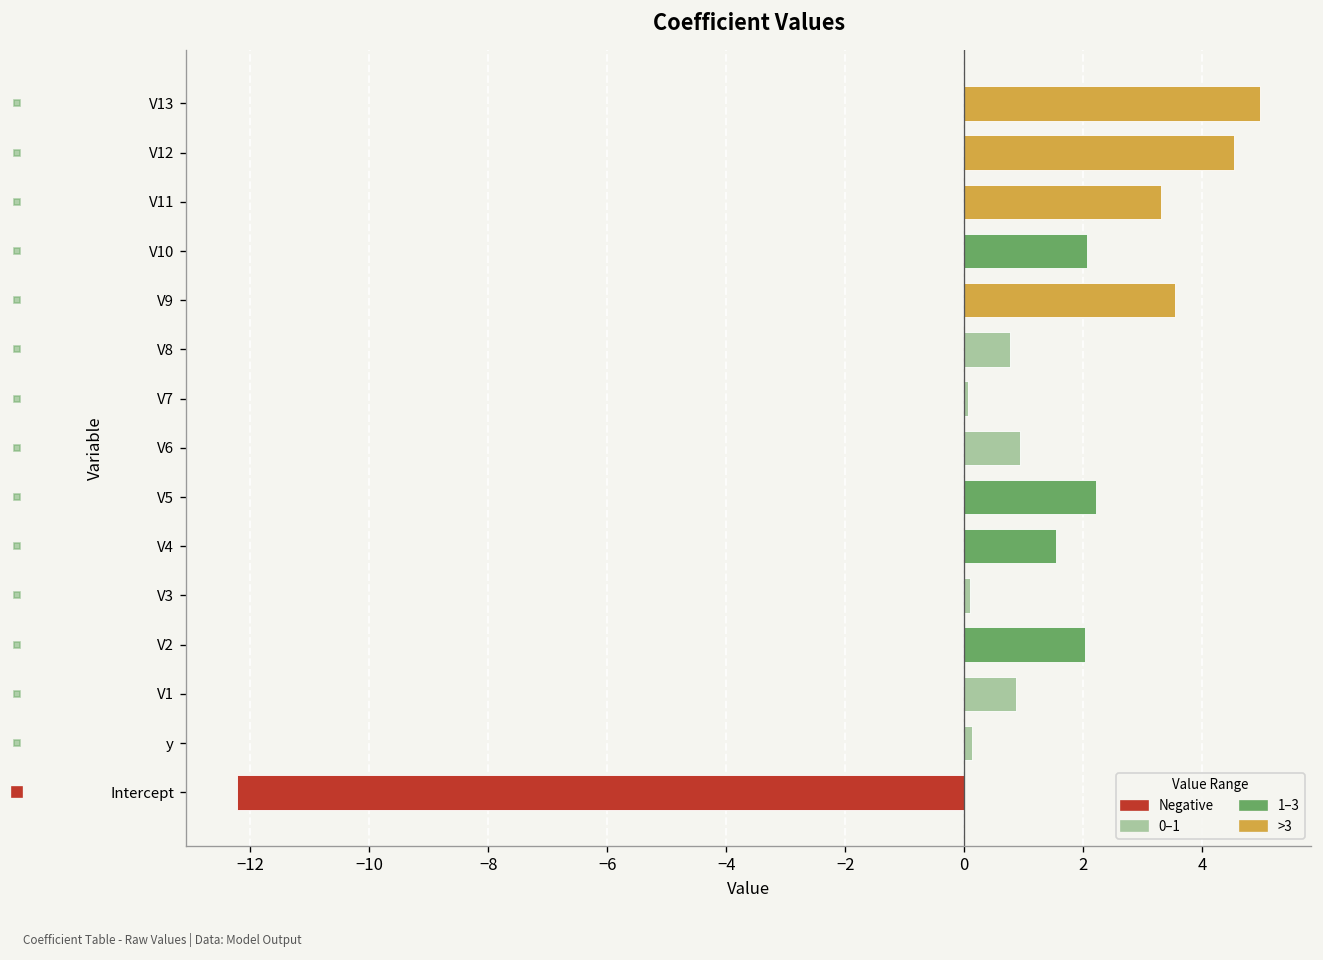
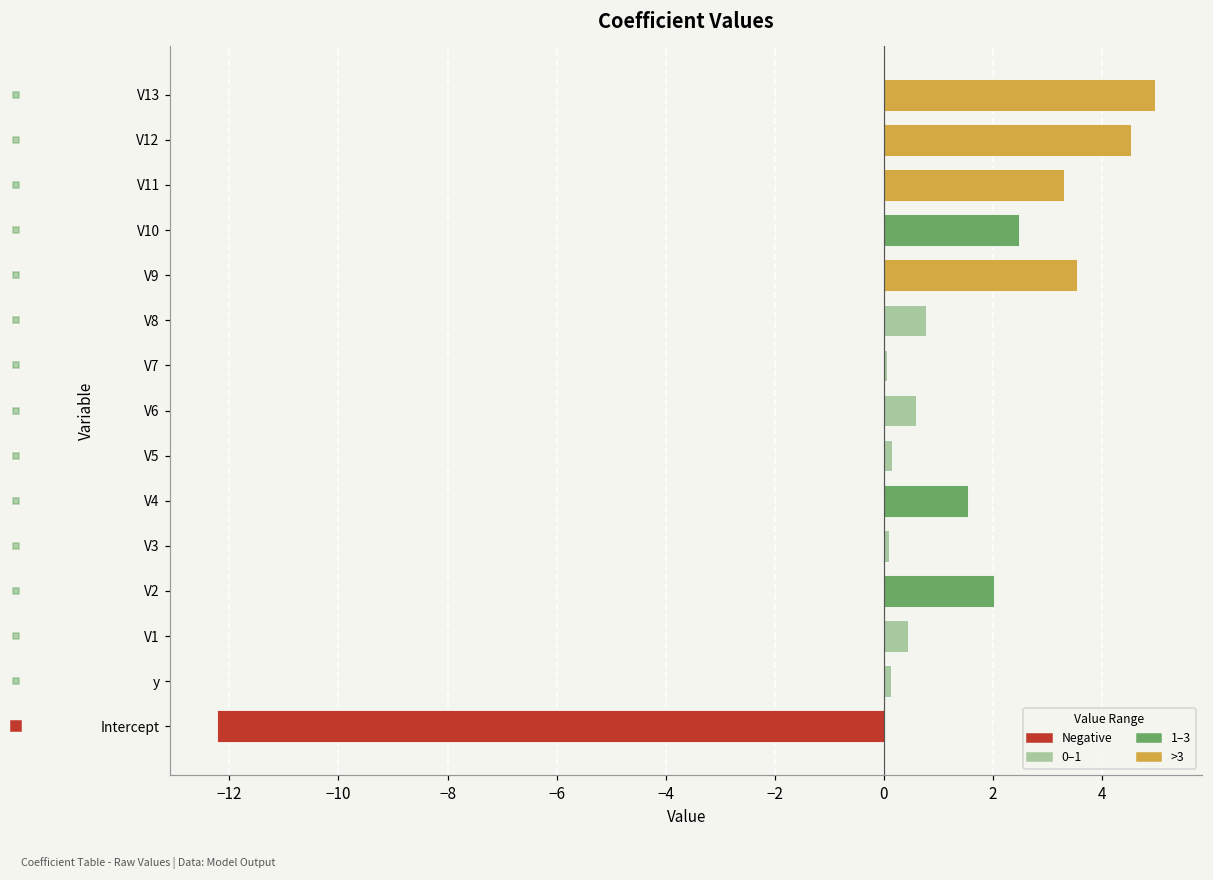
V10: 2.1 -> 2.5
V6: 0.9 -> 0.6
V5: 2.2 -> 0.2
V1: 0.9 -> 0.4
